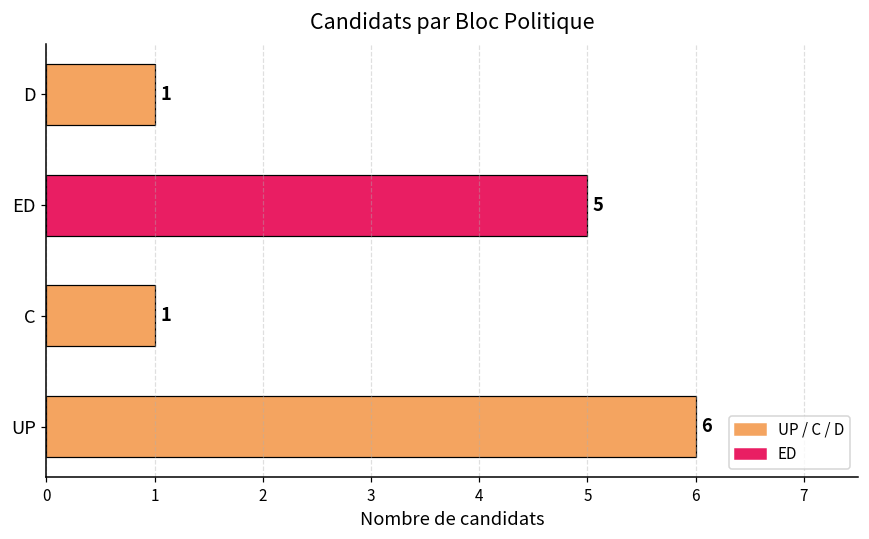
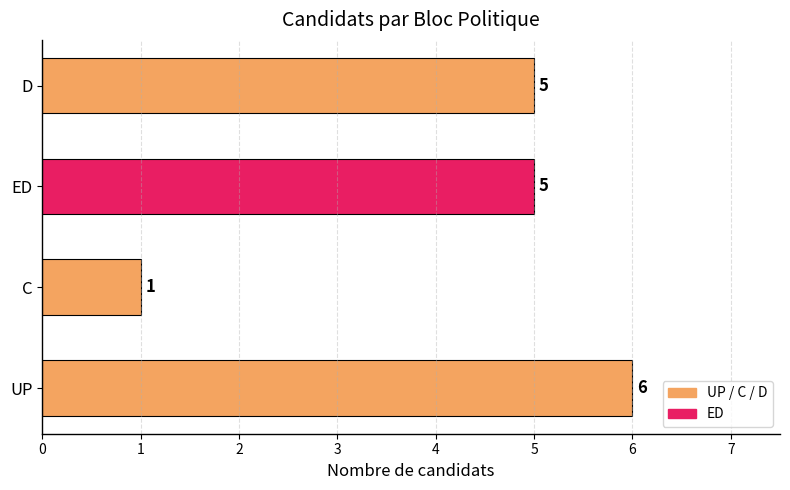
D: 1 -> 5
